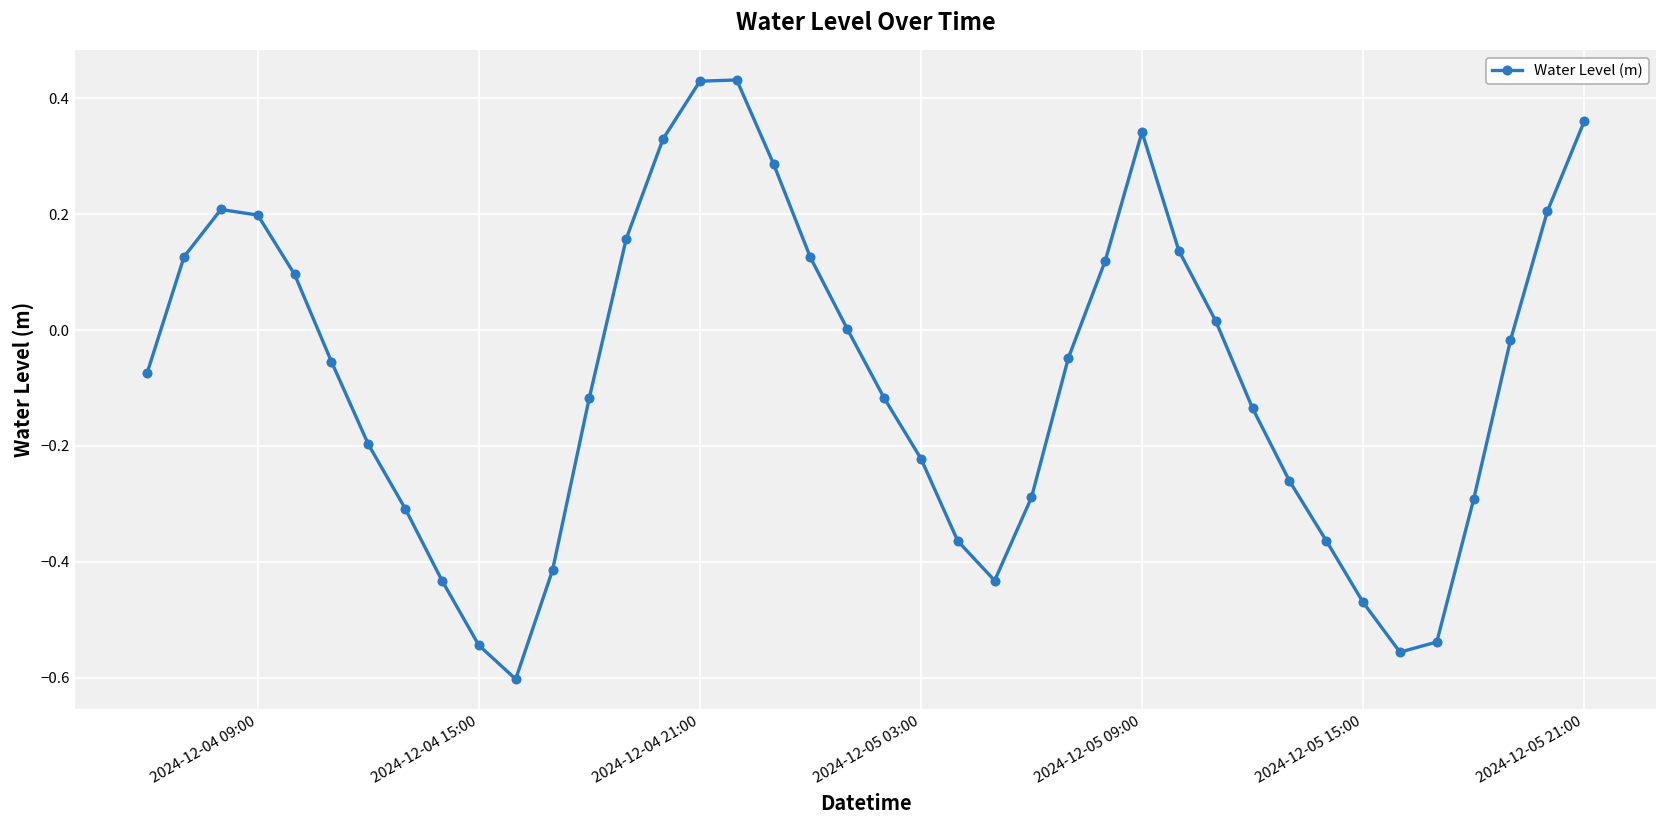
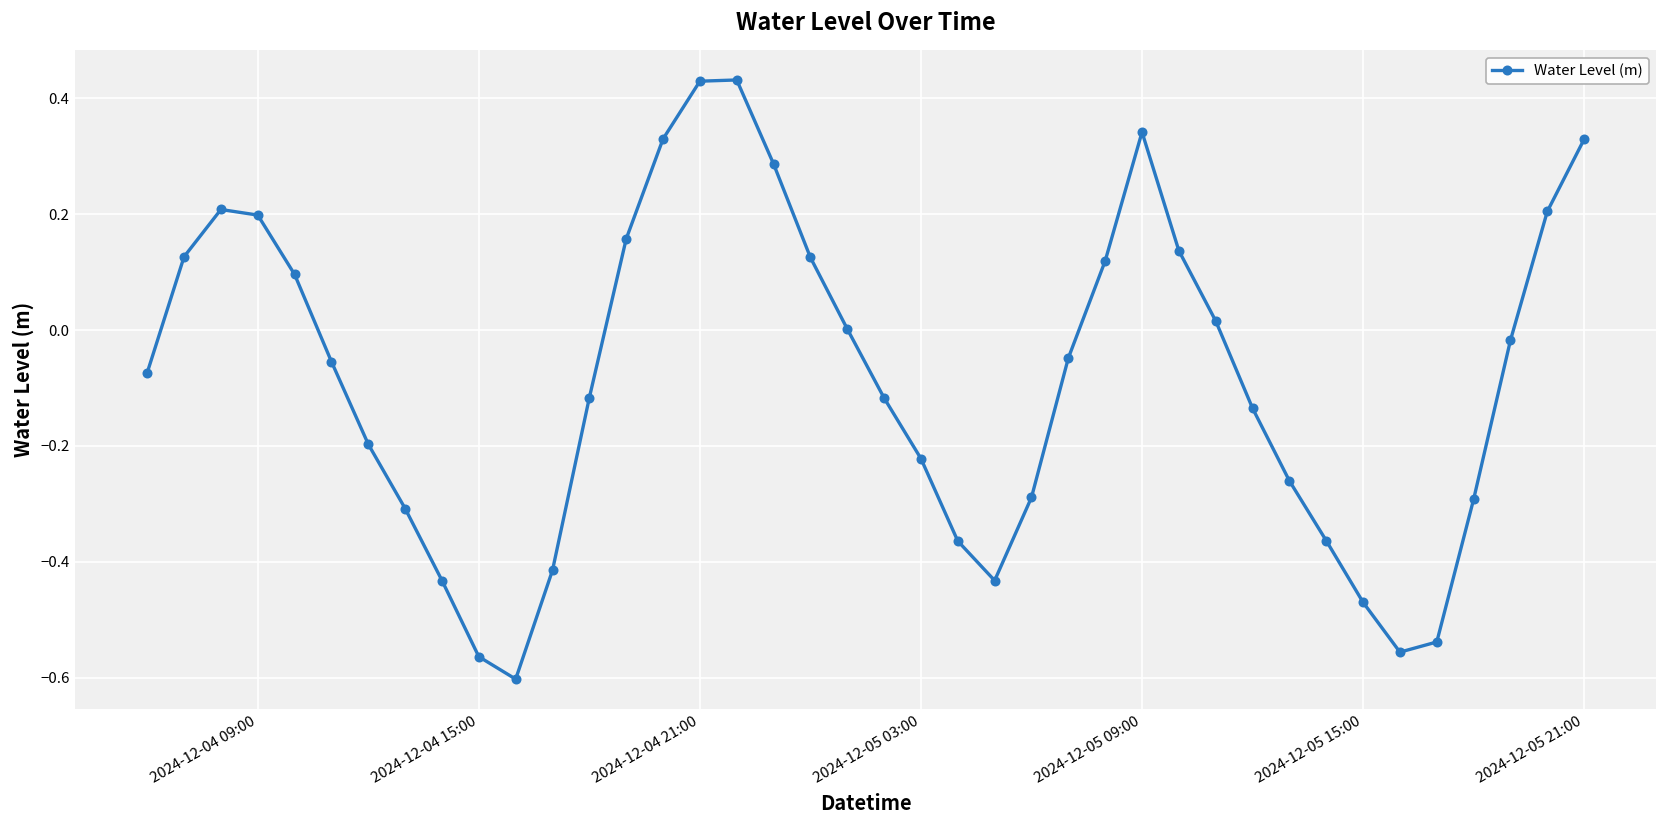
2024-12-04 15:00: -0.54 -> -0.56
2024-12-05 21:00: 0.36 -> 0.33
